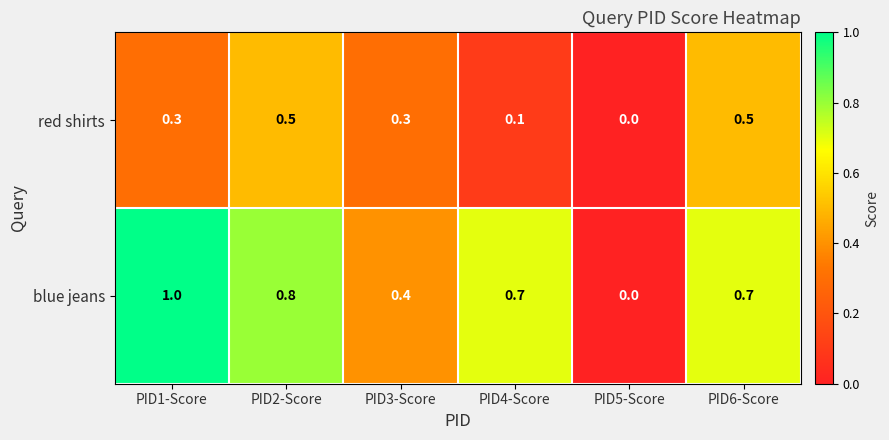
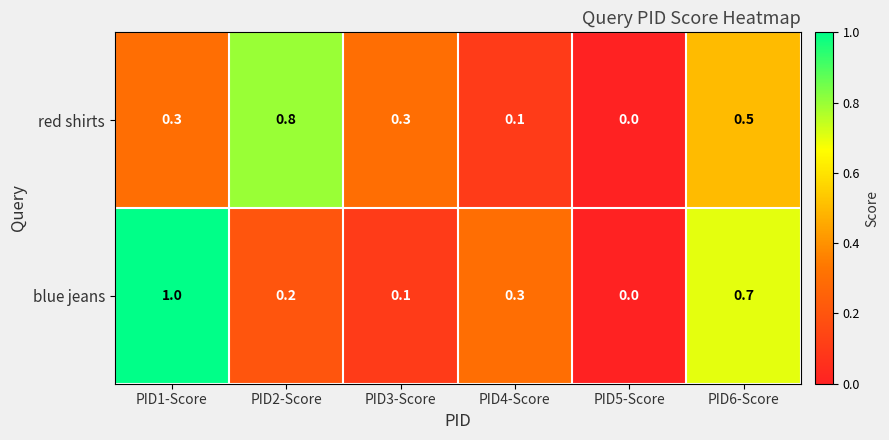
red shirts, PID2-Score: 0.5 -> 0.8
blue jeans, PID2-Score: 0.8 -> 0.2
blue jeans, PID3-Score: 0.4 -> 0.1
blue jeans, PID4-Score: 0.7 -> 0.3
